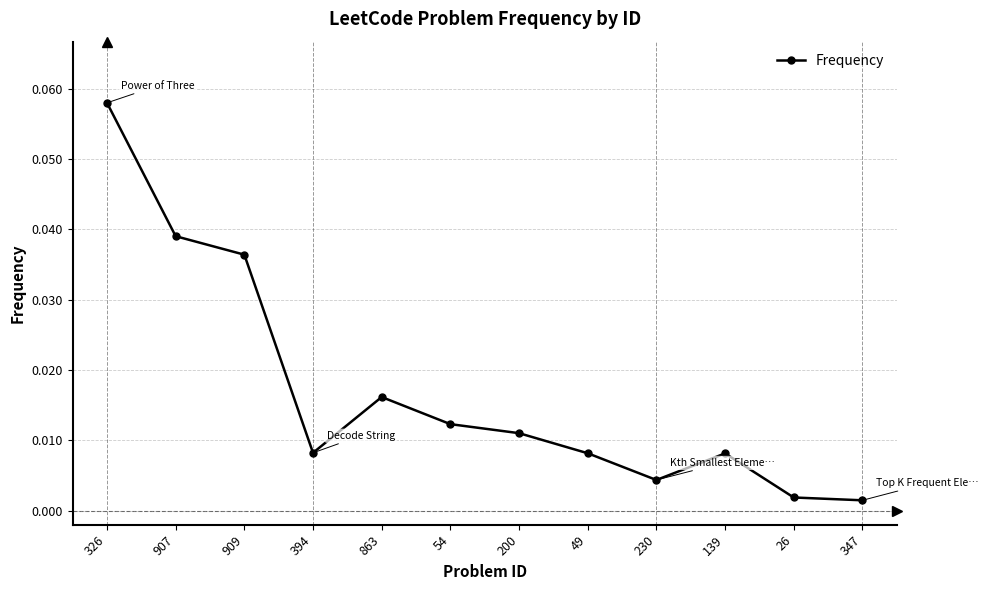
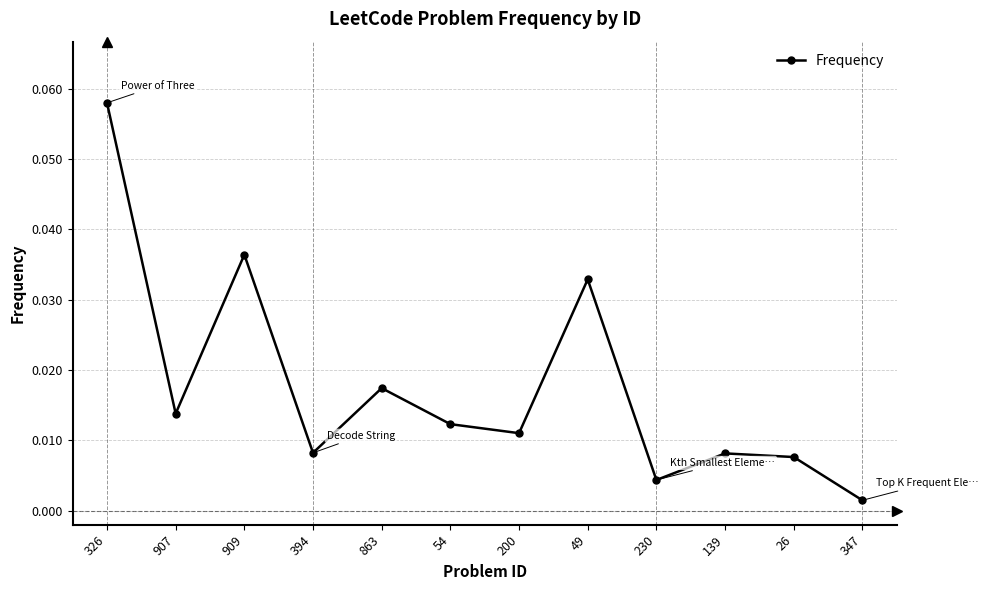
907: 0.039 -> 0.014
863: 0.016 -> 0.017
49: 0.008 -> 0.033
26: 0.002 -> 0.008
